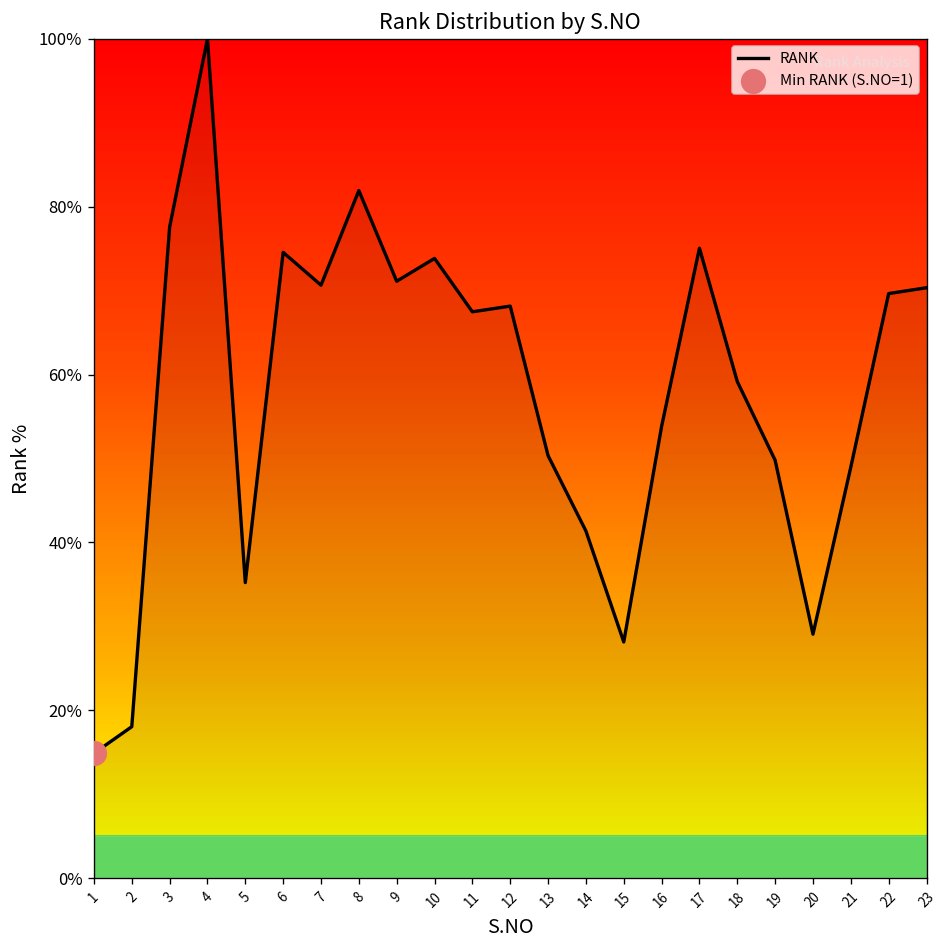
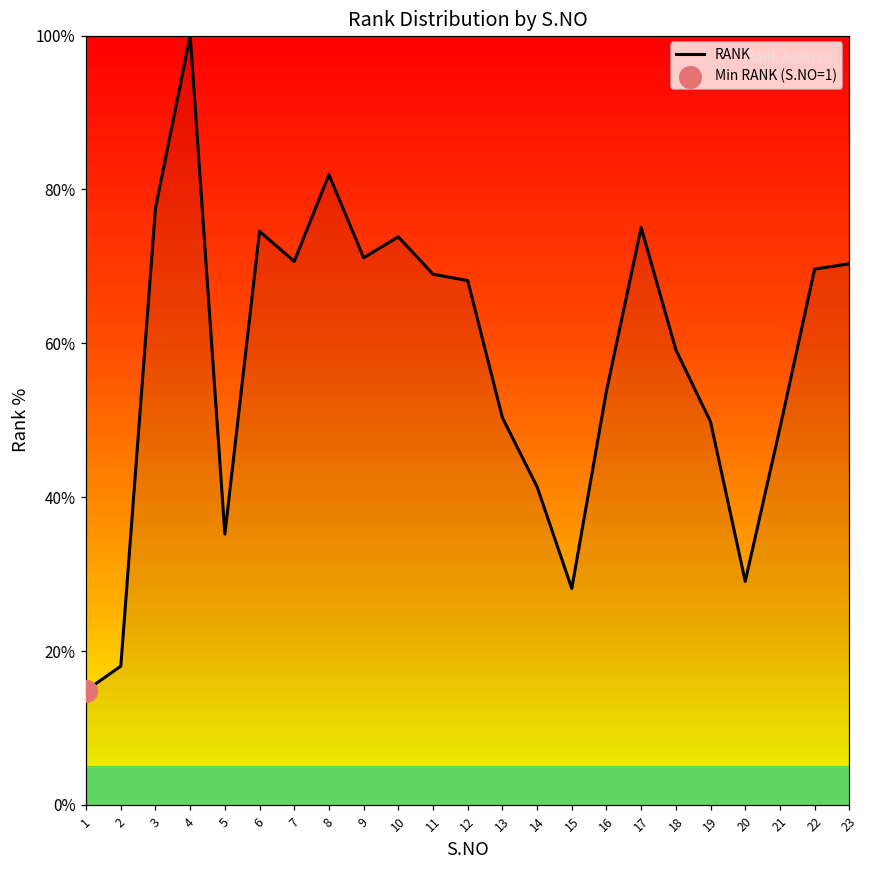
RANK, 11: 67% -> 69%
